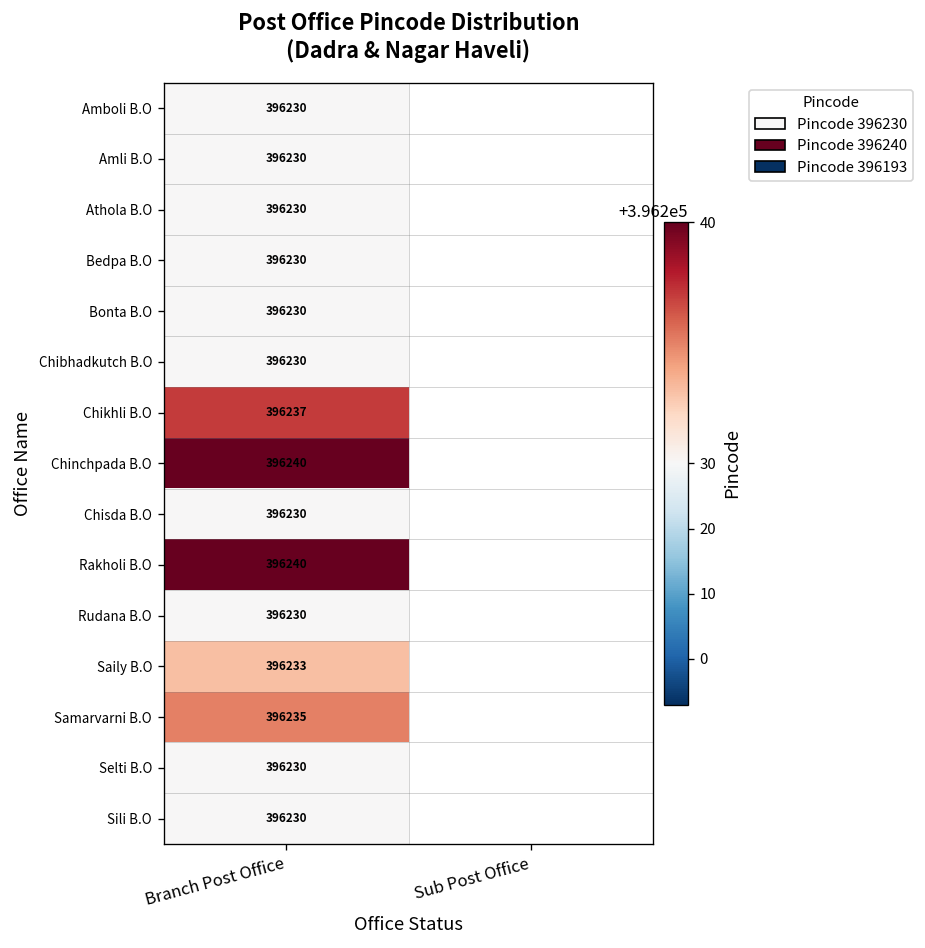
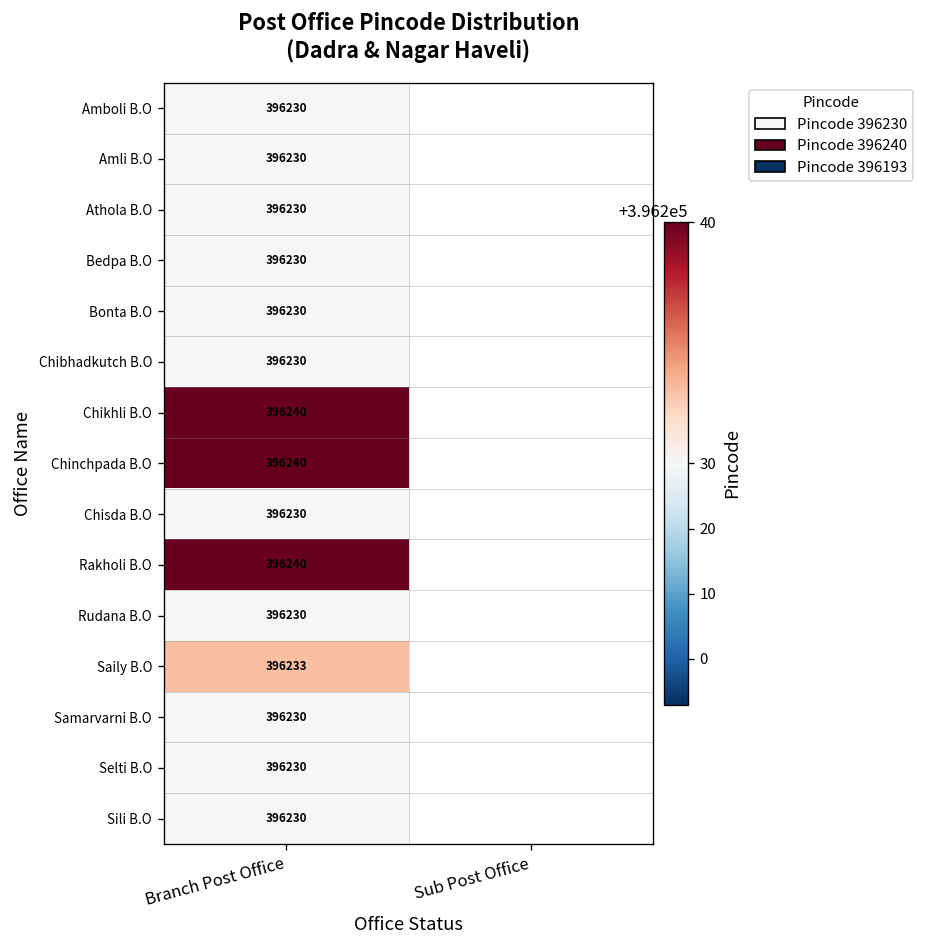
Chikhli B.O, Branch Post Office: 396237 -> 396240
Samarvarni B.O, Branch Post Office: 396235 -> 396230
